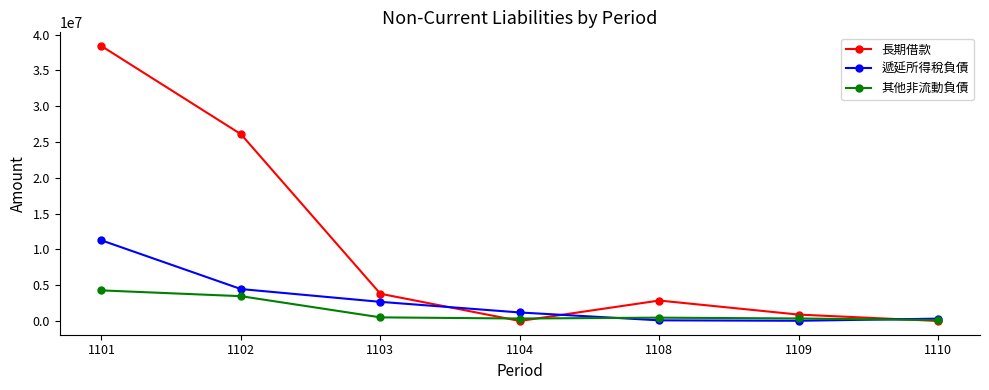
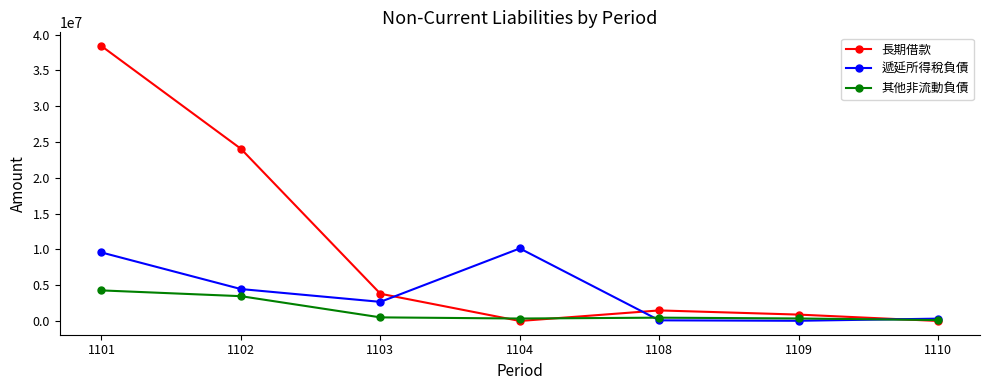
遞延所得稅負債, 1101: 11000000 -> 10000000
長期借款, 1102: 26000000 -> 24000000
遞延所得稅負債, 1104: 1000000 -> 10000000
長期借款, 1108: 3000000 -> 1000000
